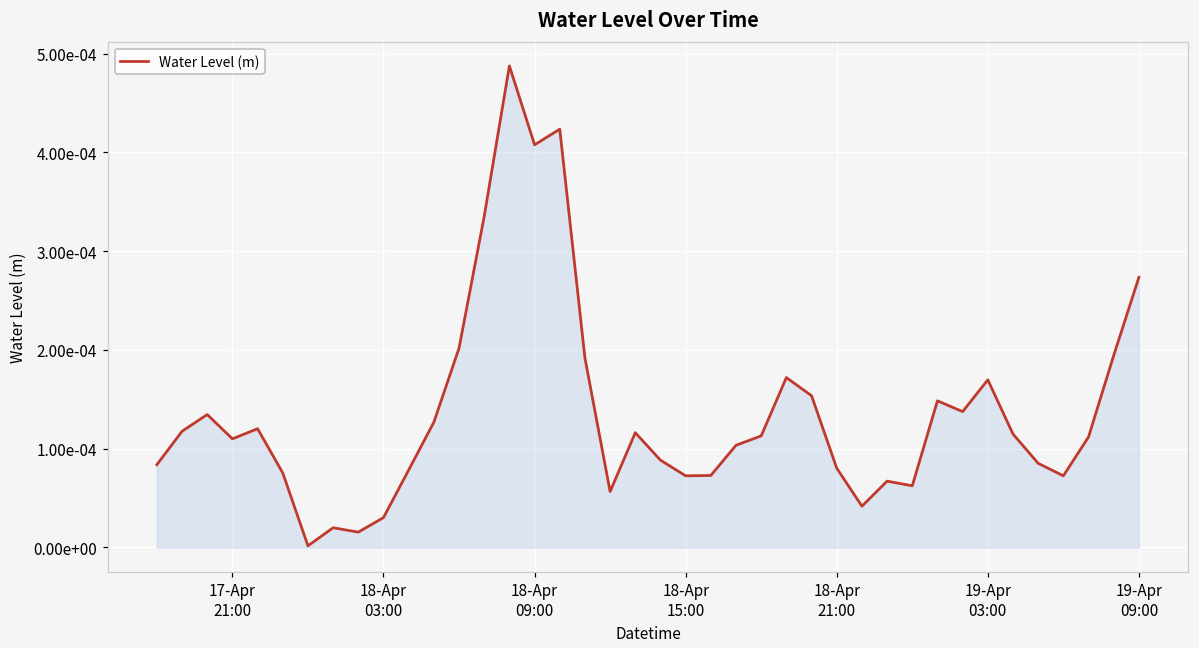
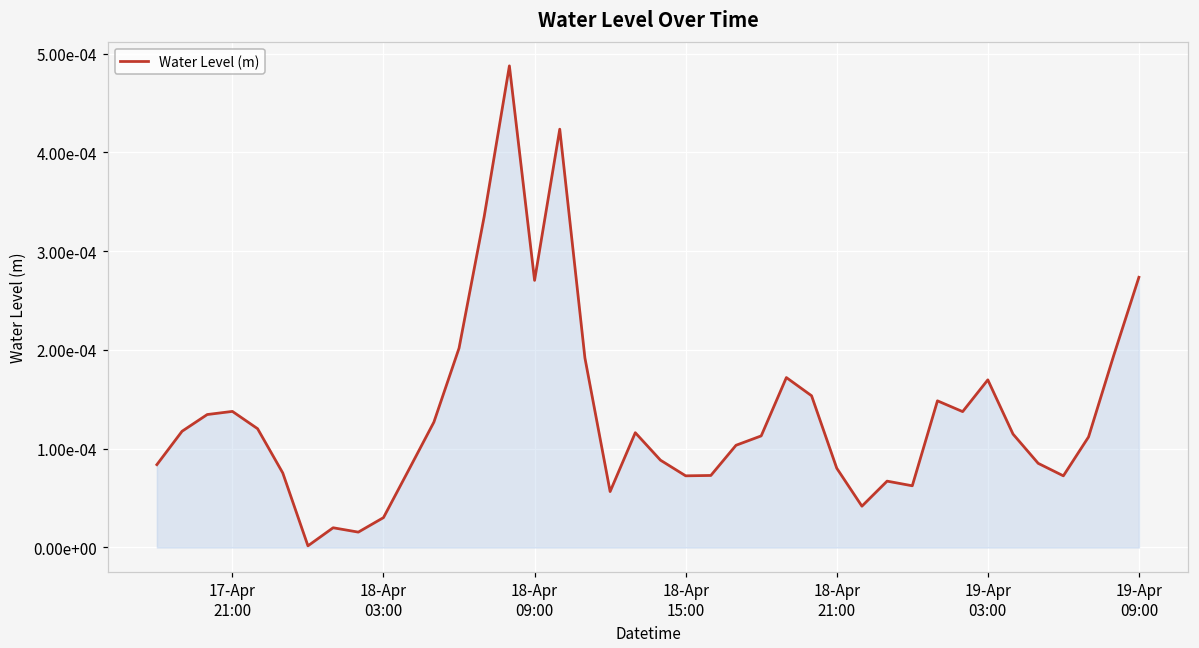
17-Apr 21:00: 0.00011 -> 0.00014
18-Apr 09:00: 0.00041 -> 0.00027
